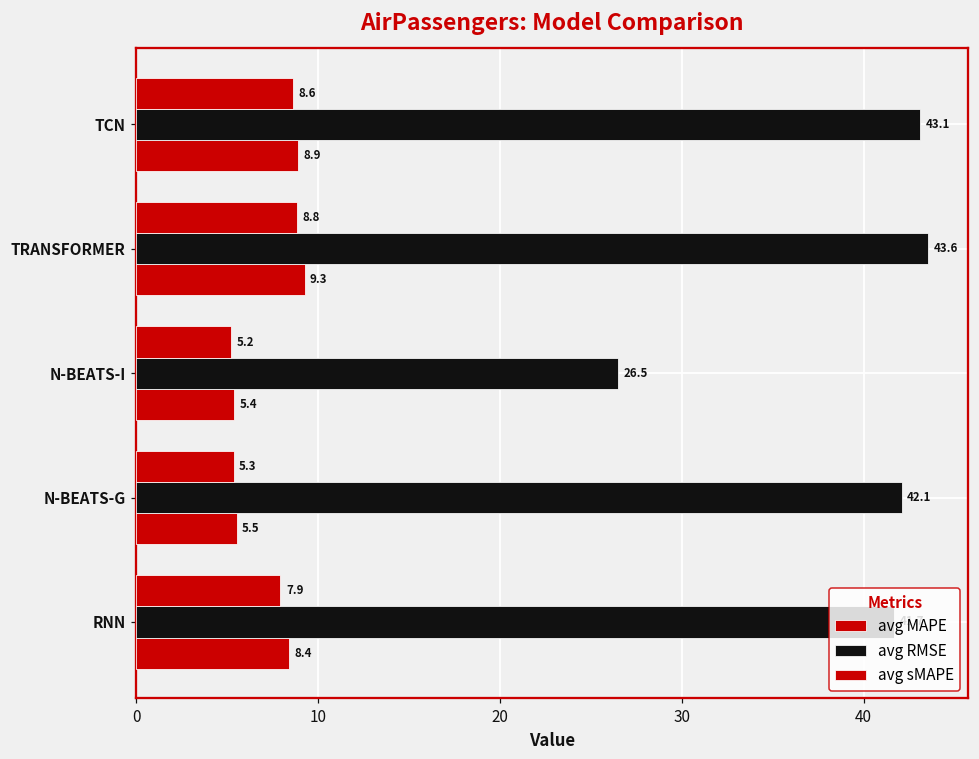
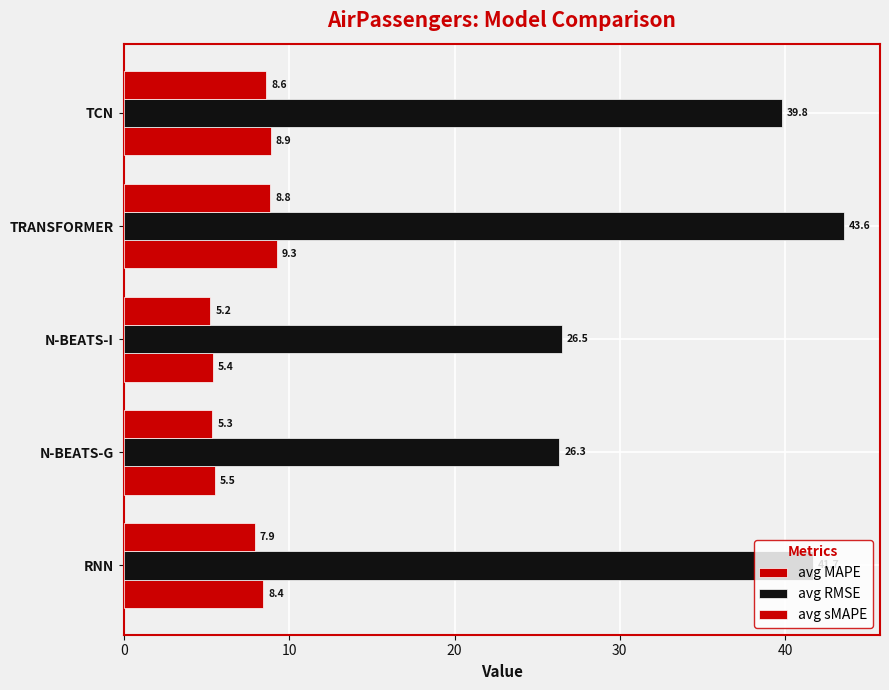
avg RMSE, TCN: 43.1 -> 39.8
avg RMSE, N-BEATS-G: 42.1 -> 26.3
